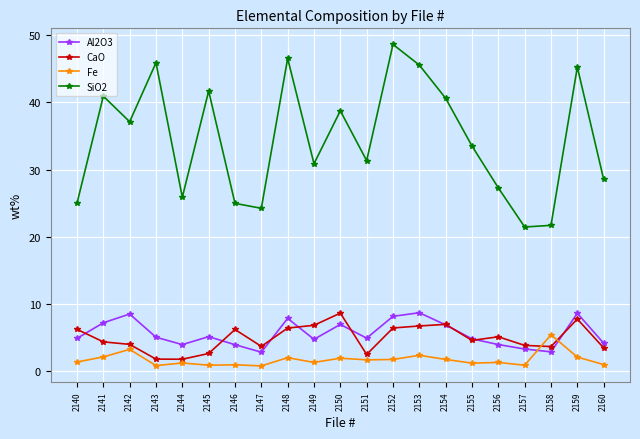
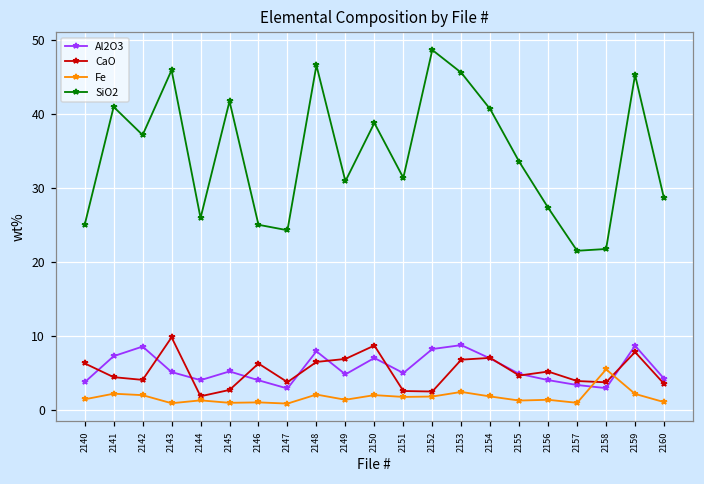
Al2O3, 2140: 5 -> 4
Fe, 2142: 3 -> 2
CaO, 2143: 2 -> 10
CaO, 2152: 6 -> 2
